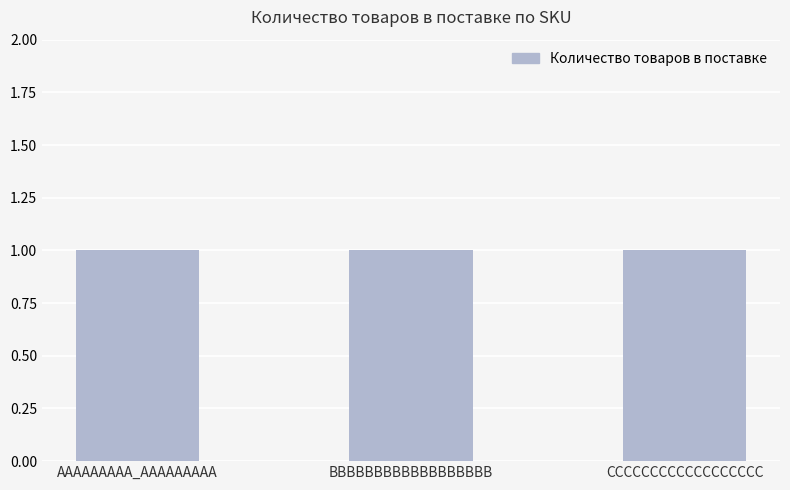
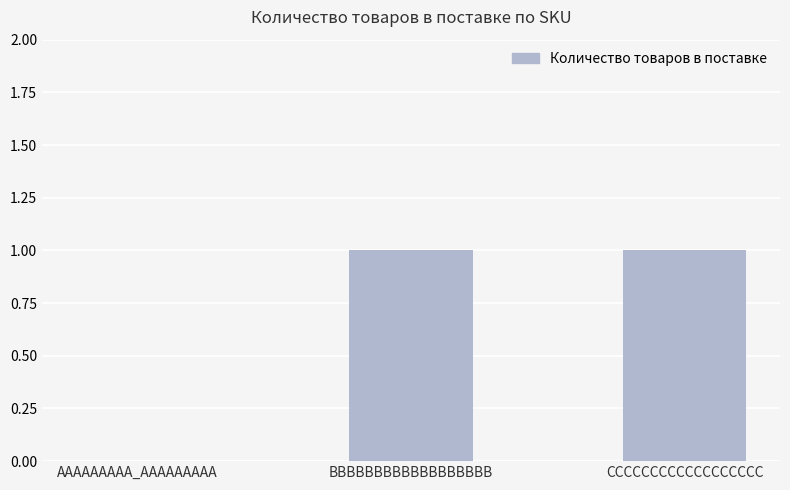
AAAAAAAAA_AAAAAAAAA: 1 -> 0
